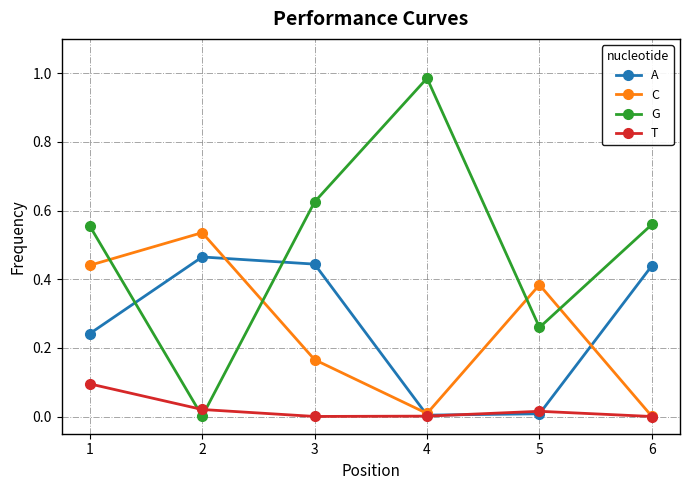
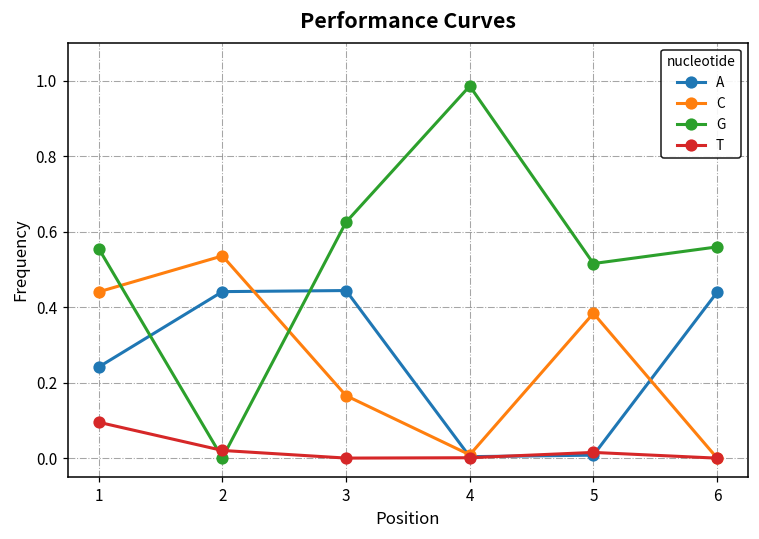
A, 2: 0.46 -> 0.44
G, 5: 0.26 -> 0.52
